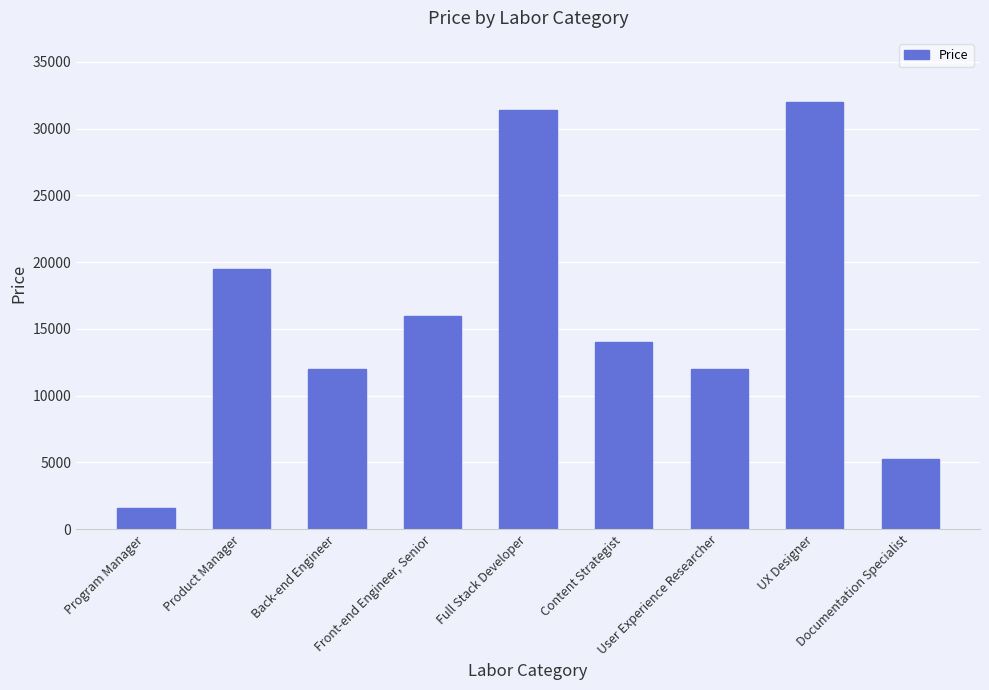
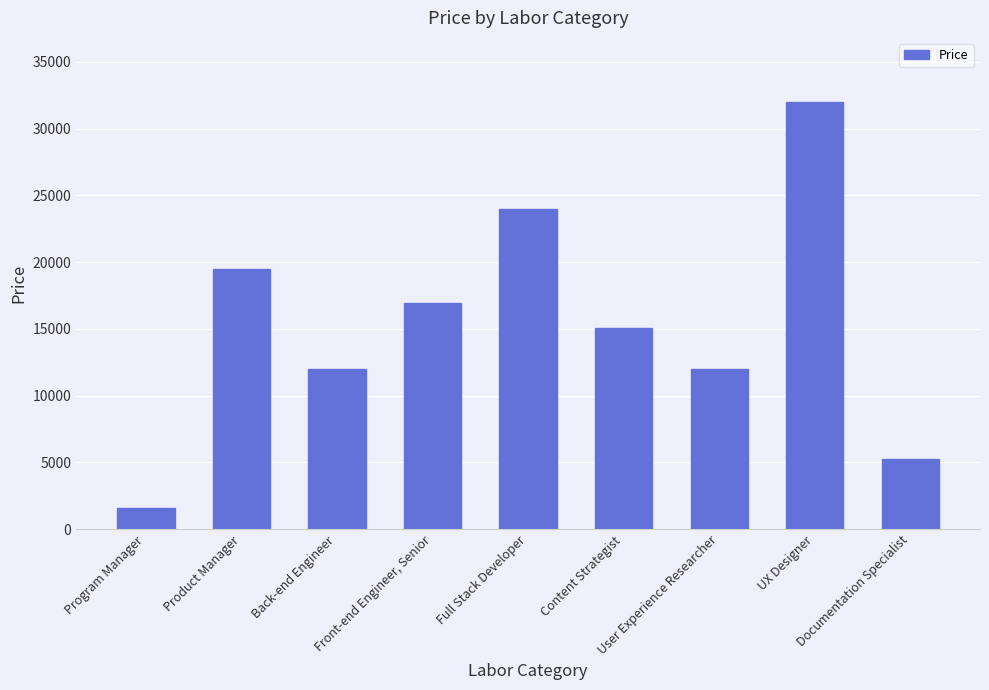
Front-end Engineer, Senior: 16000 -> 16900
Full Stack Developer: 31400 -> 24000
Content Strategist: 14000 -> 15000
